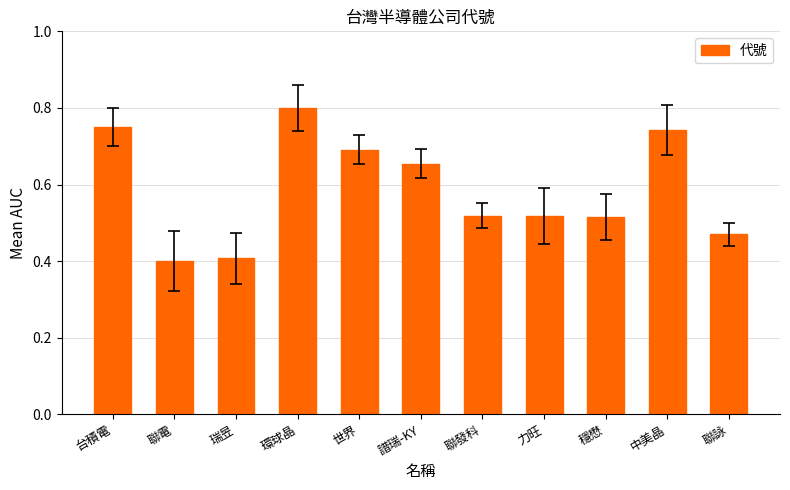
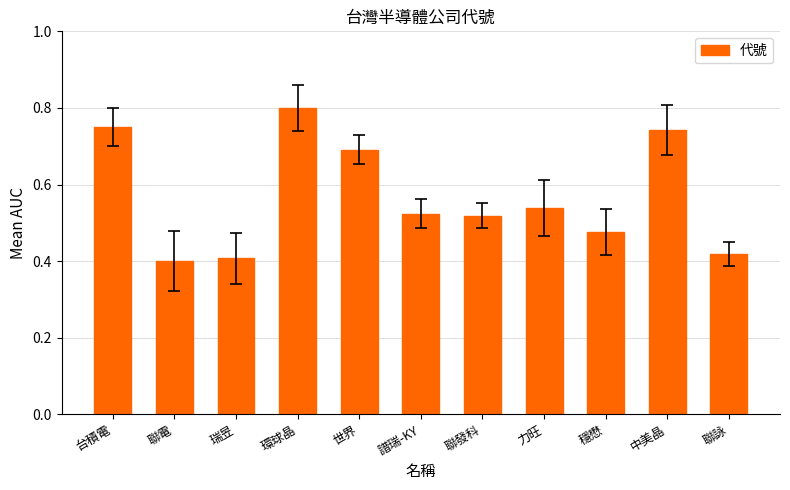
代號, 譜瑞-KY: 0.65 -> 0.52
代號, 力旺: 0.52 -> 0.54
代號, 穩懋: 0.51 -> 0.48
代號, 聯詠: 0.47 -> 0.42
